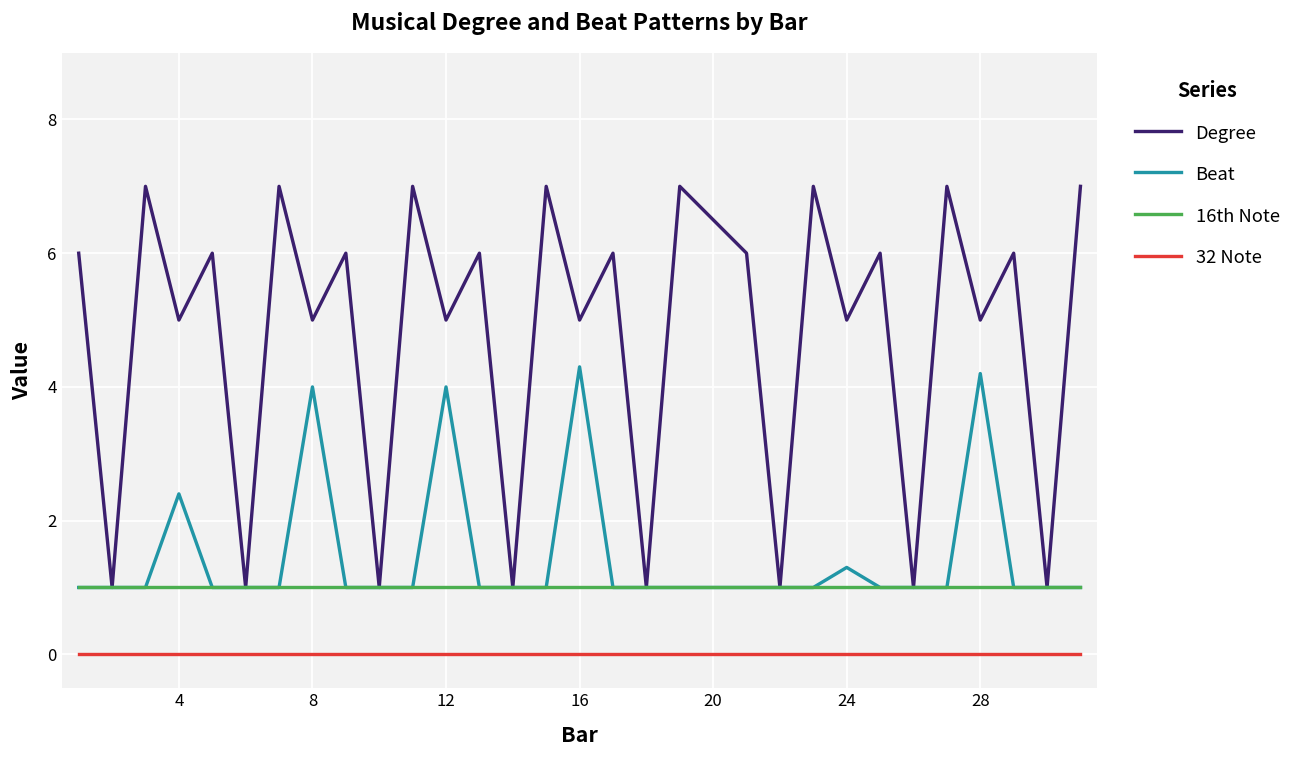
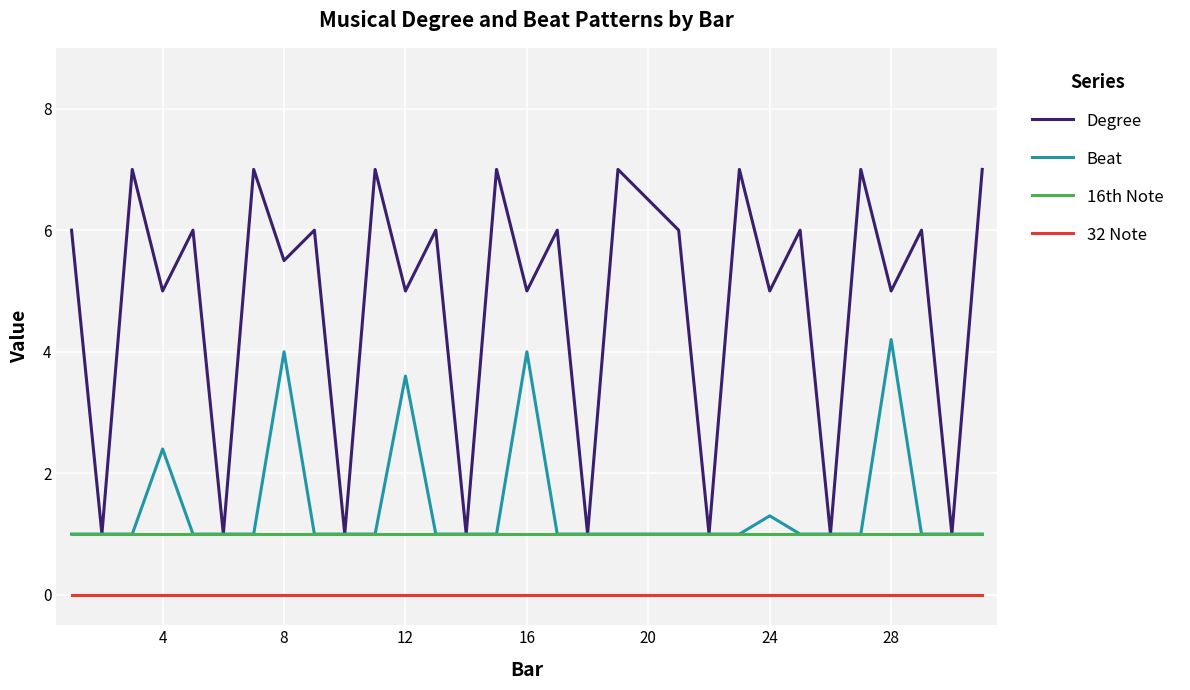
Degree, 8: 5.0 -> 5.5
Beat, 12: 4.0 -> 3.6
Beat, 16: 4.3 -> 4.0
